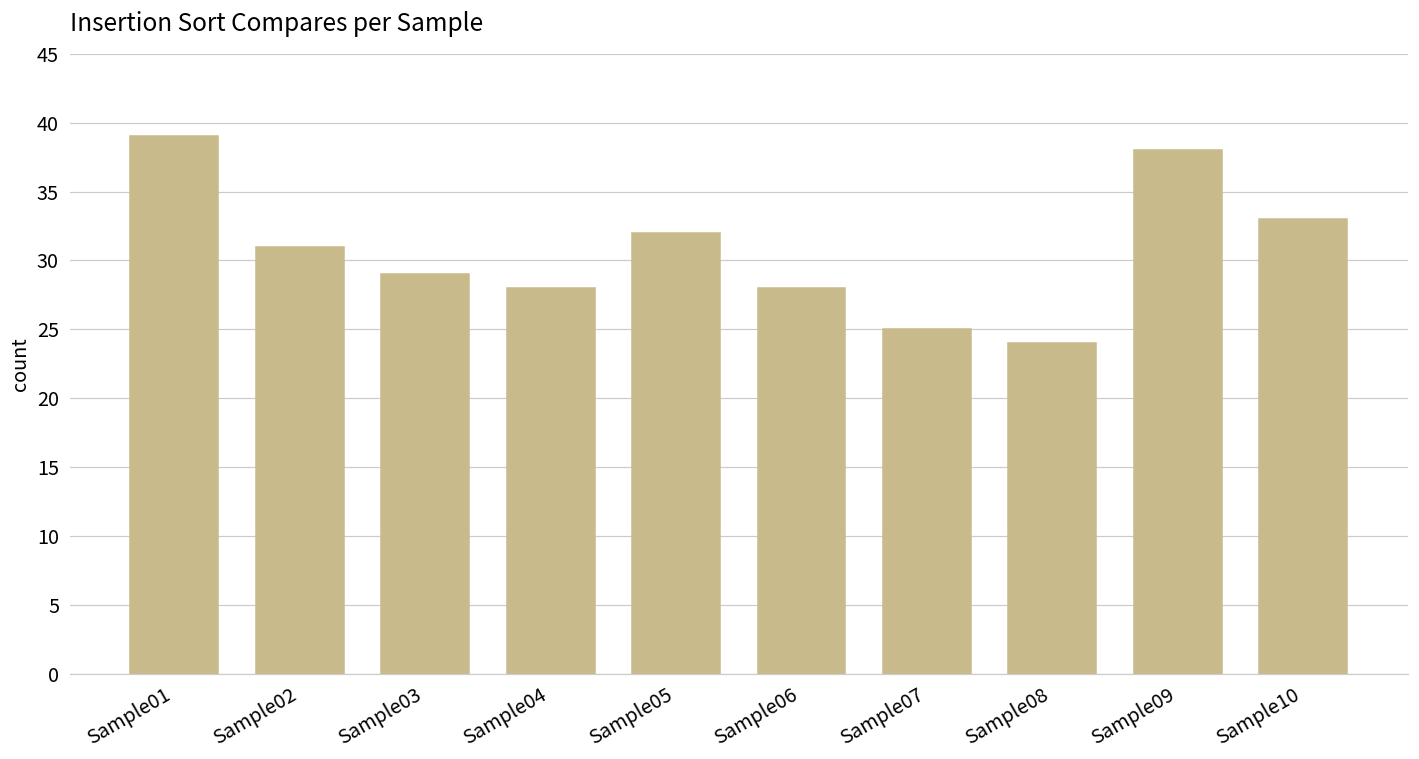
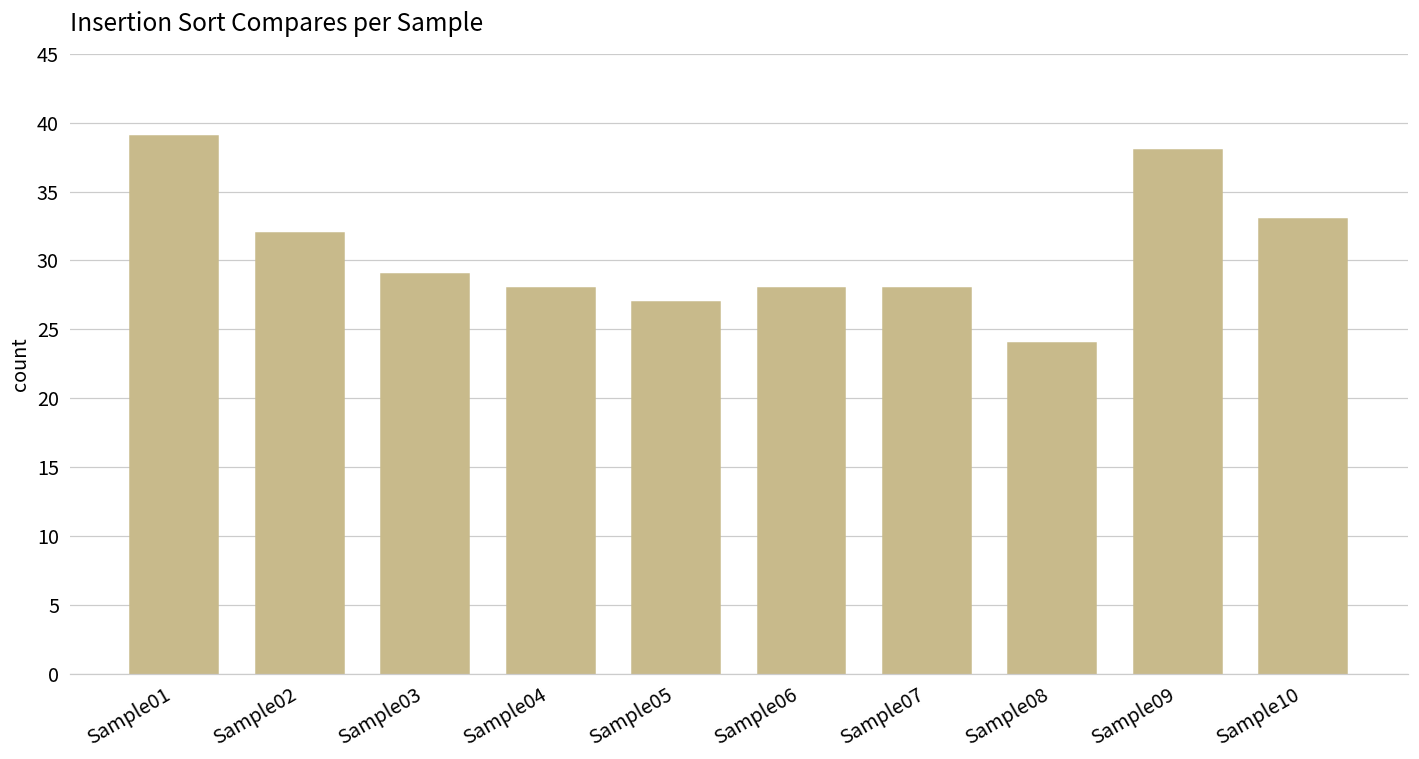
Sample02: 31 -> 32
Sample05: 32 -> 27
Sample07: 25 -> 28
